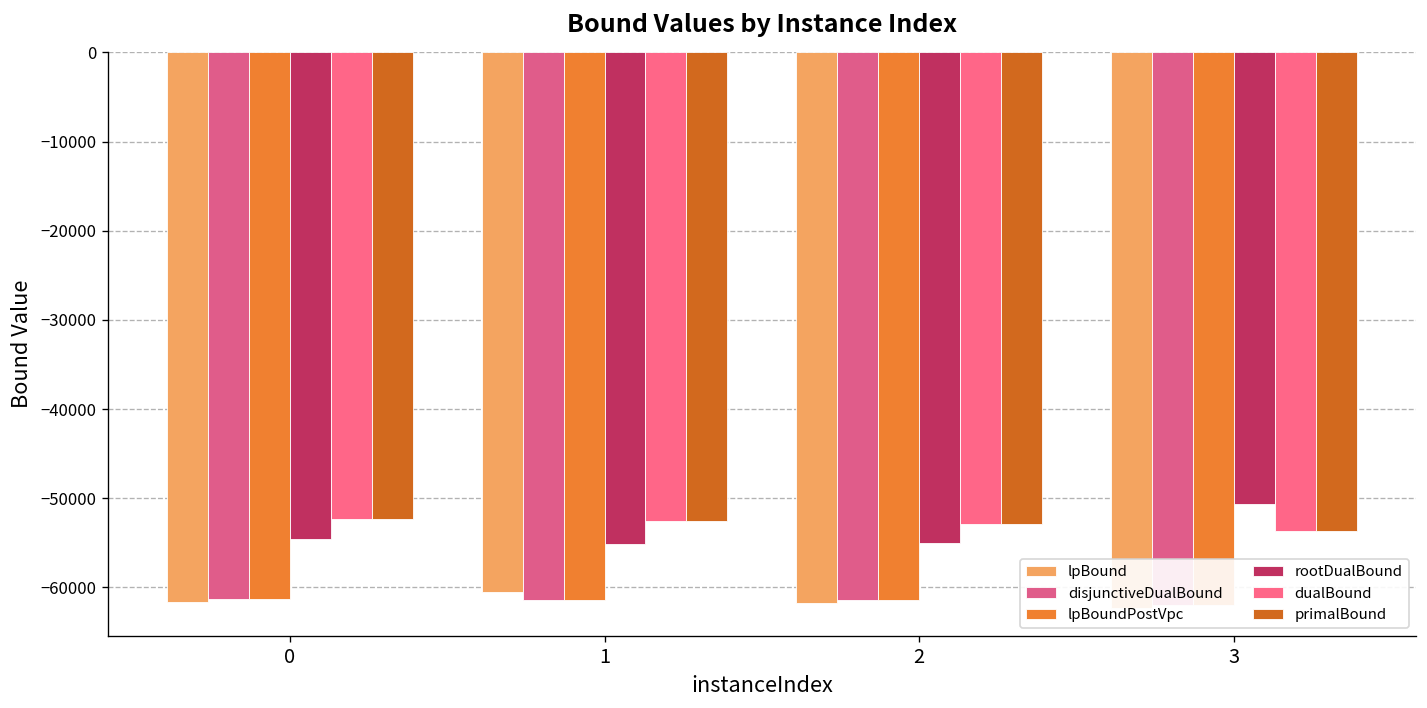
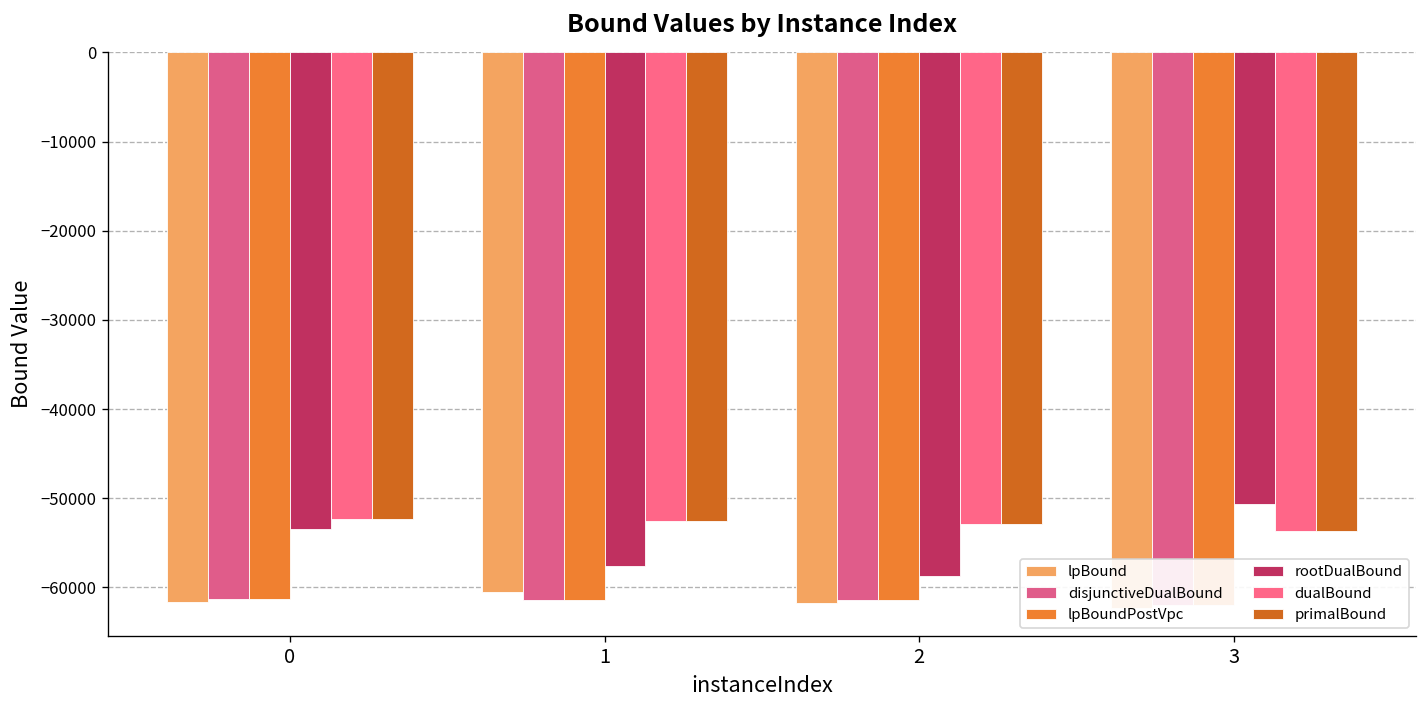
rootDualBound, 0: -55000 -> -53000
rootDualBound, 1: -55000 -> -58000
rootDualBound, 2: -55000 -> -59000
